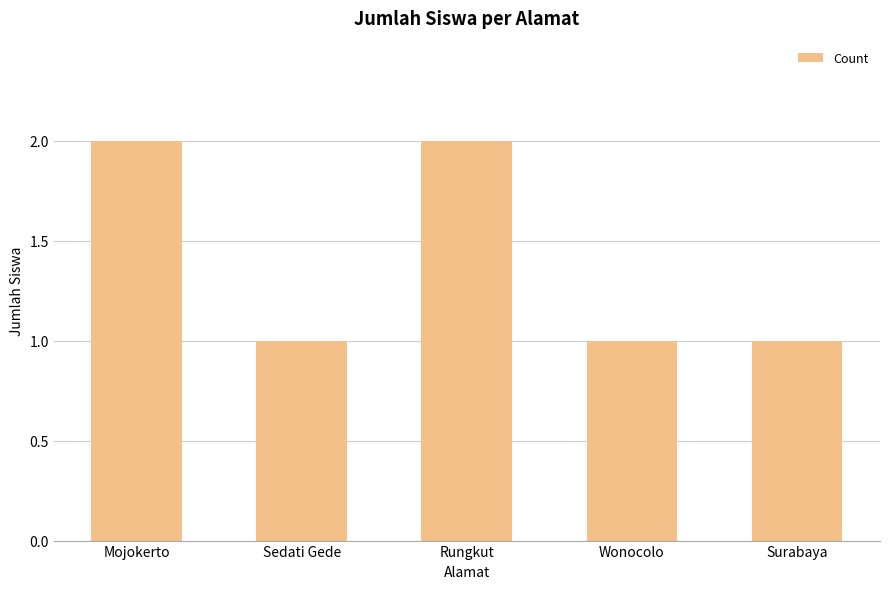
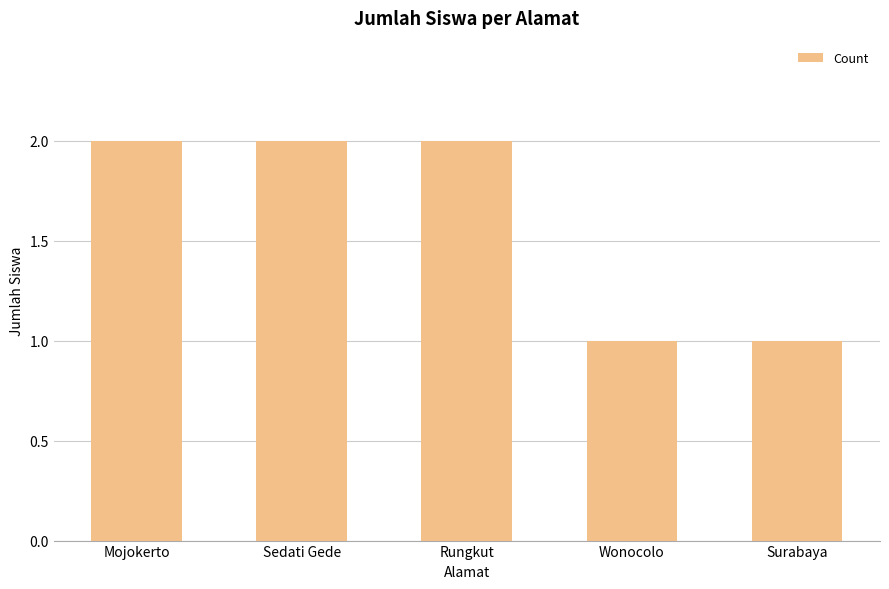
Sedati Gede: 1 -> 2
